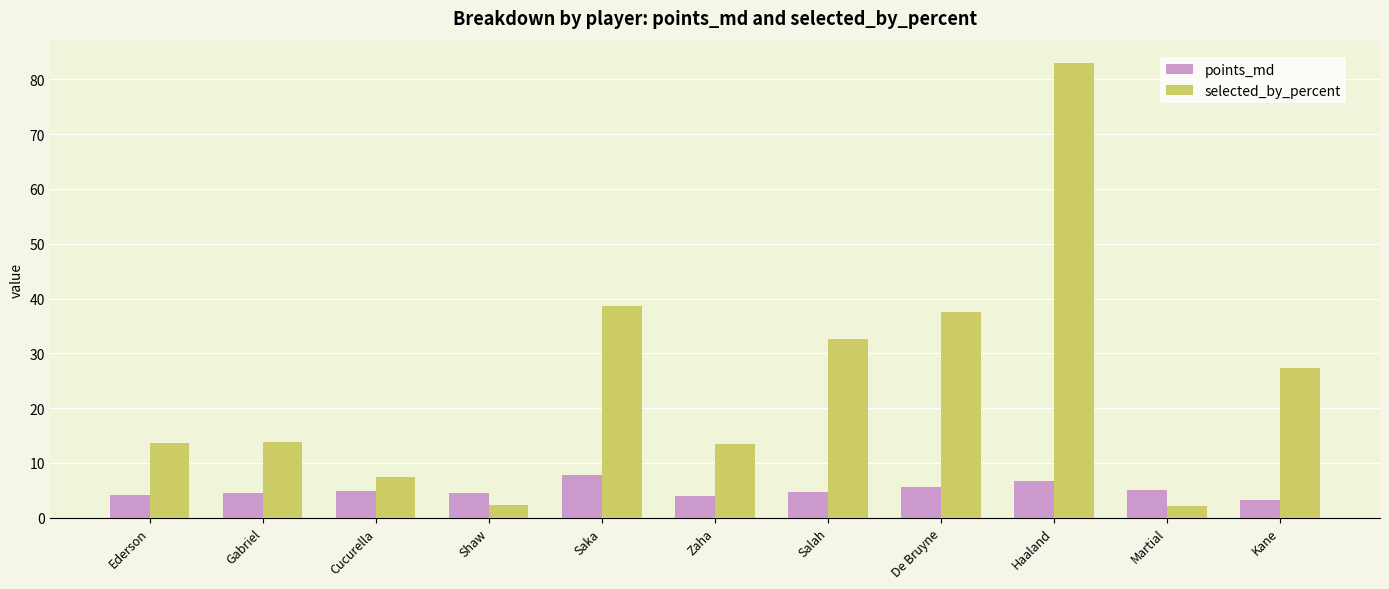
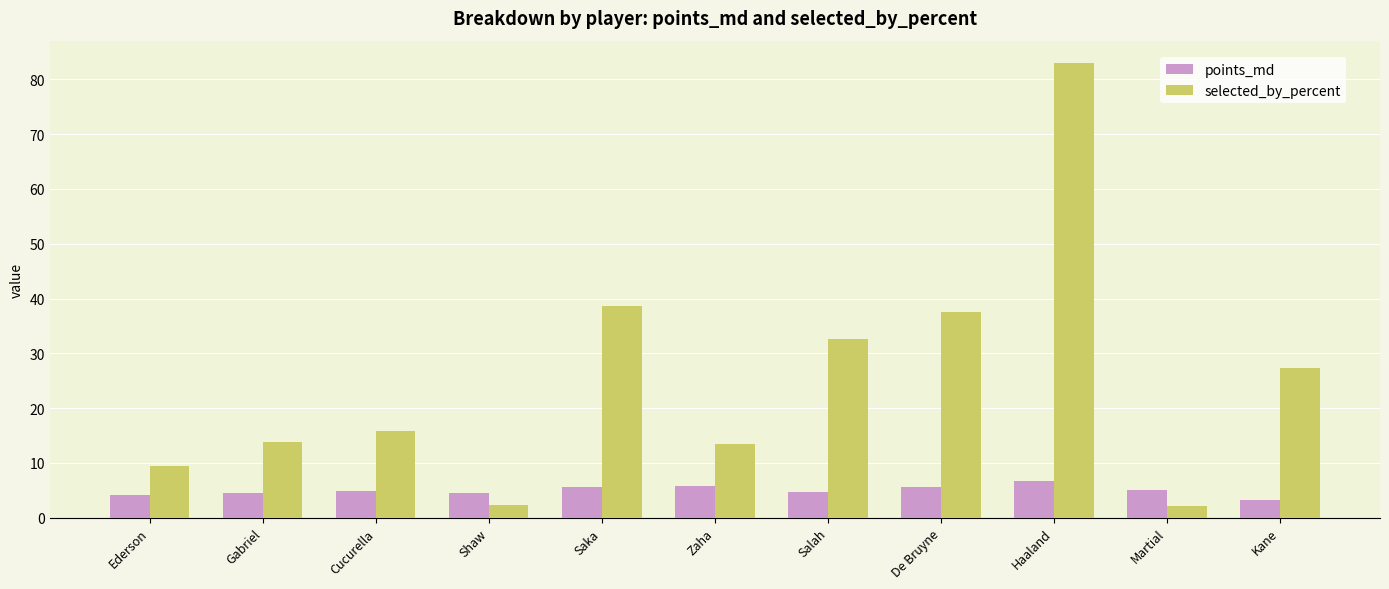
selected_by_percent, Ederson: 14 -> 9
selected_by_percent, Cucurella: 8 -> 16
points_md, Saka: 8 -> 6
points_md, Zaha: 4 -> 6
